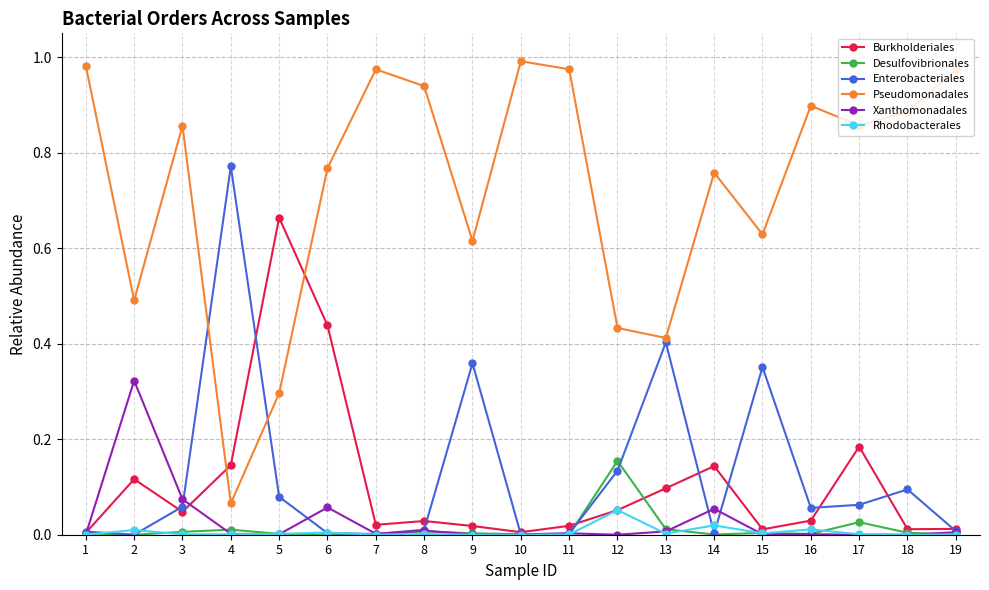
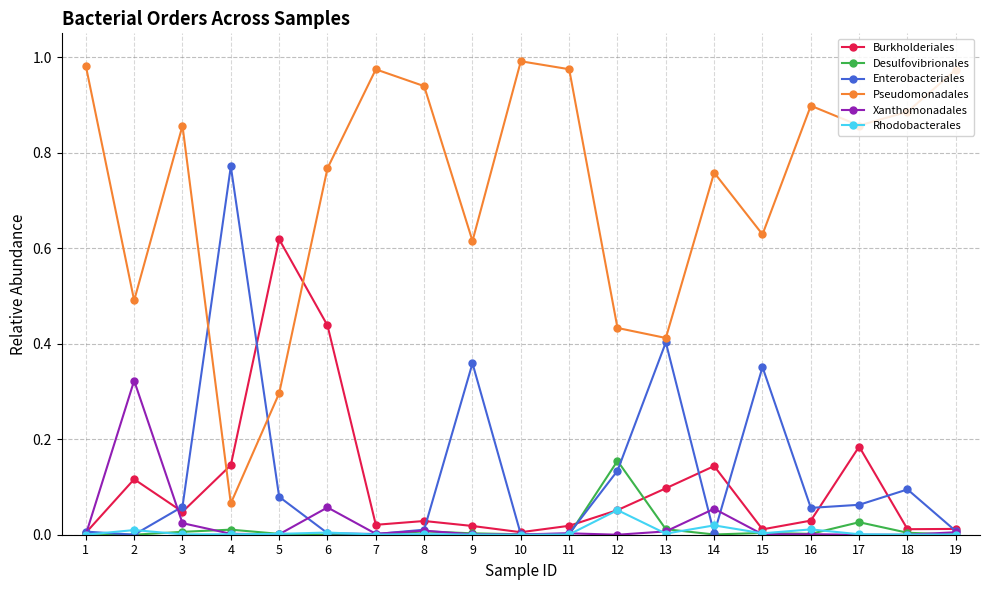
Xanthomonadales, 3: 0.07 -> 0.02
Burkholderiales, 5: 0.66 -> 0.62
